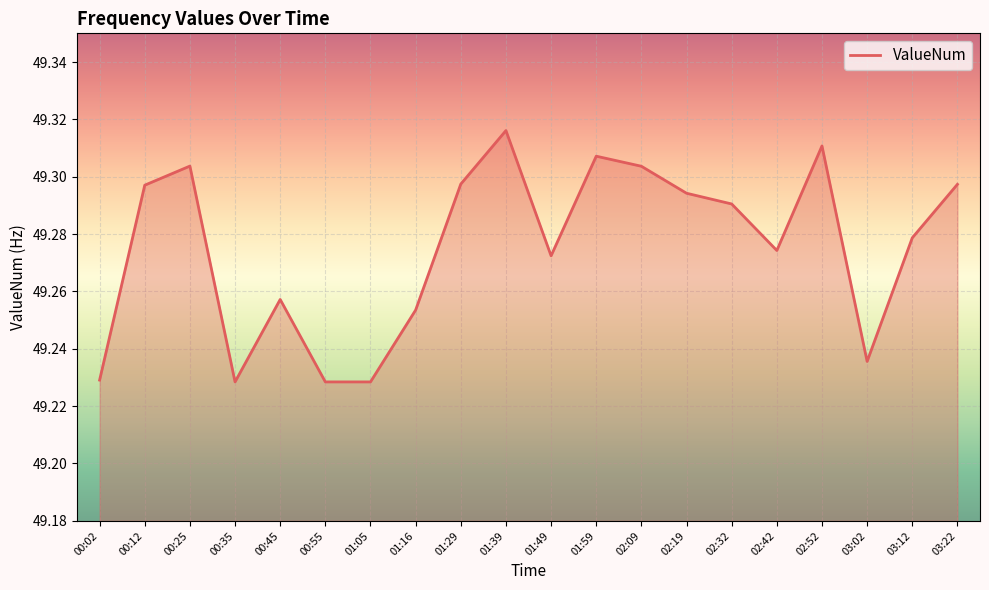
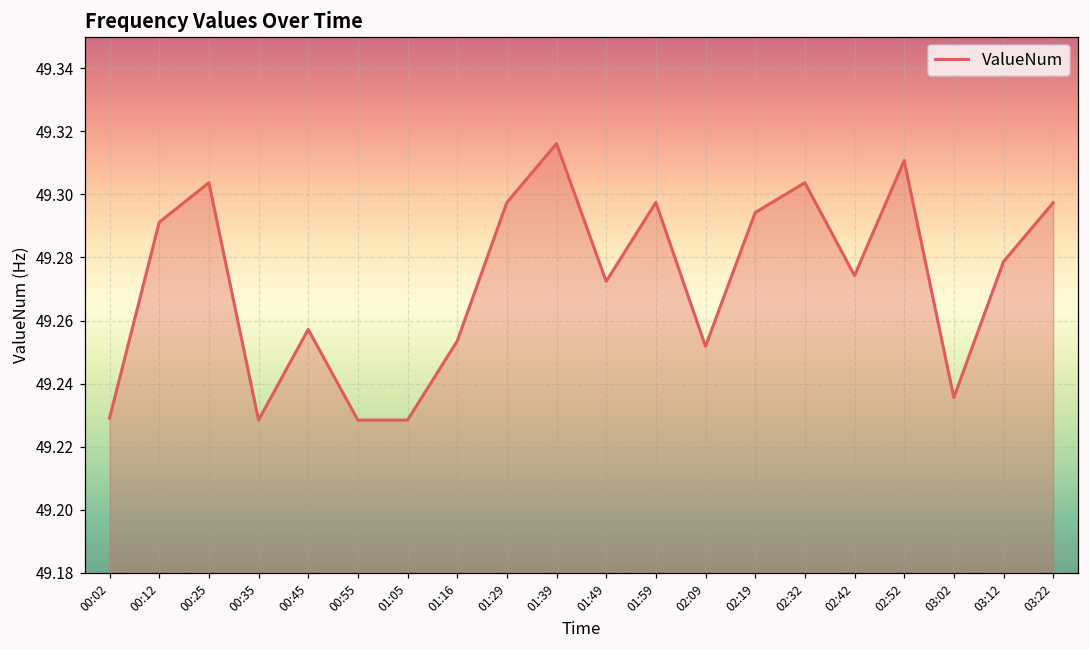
00:12: 49.297 -> 49.291
01:59: 49.307 -> 49.297
02:09: 49.304 -> 49.252
02:32: 49.291 -> 49.304
